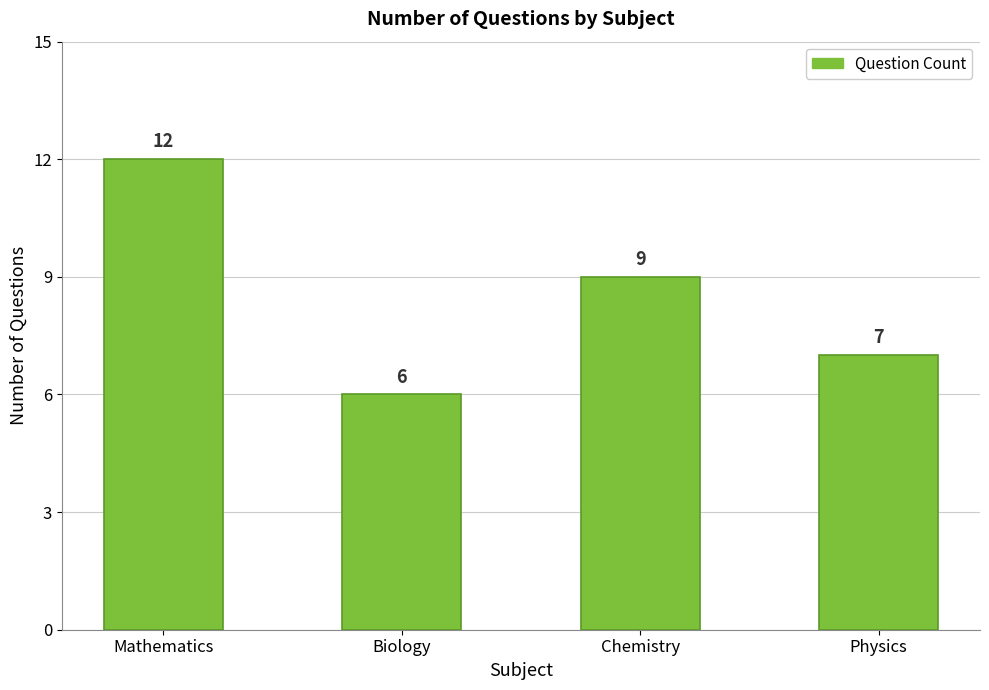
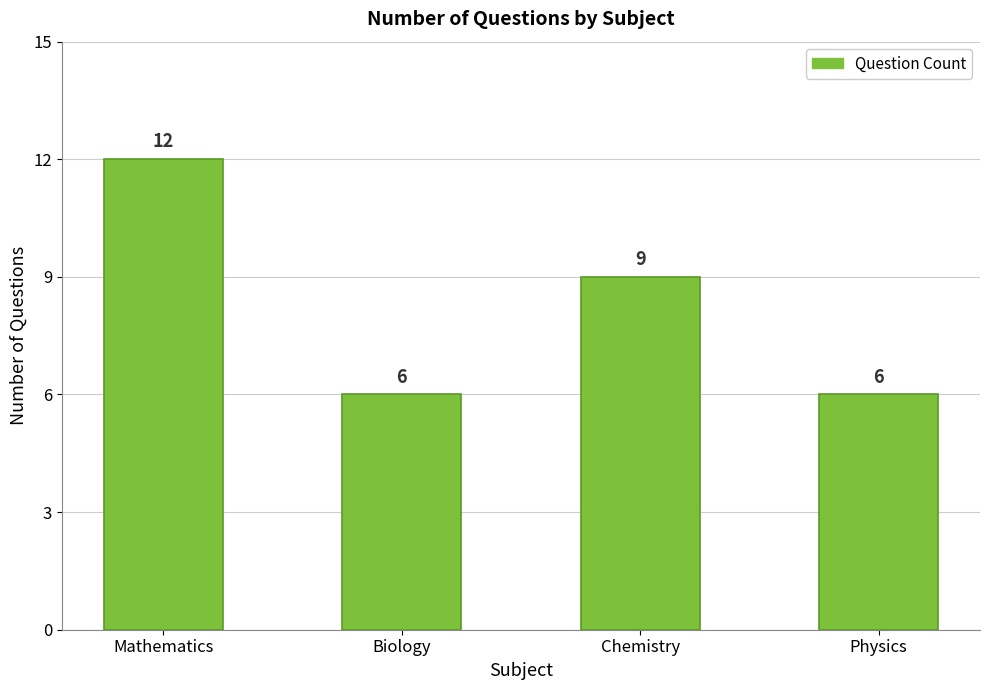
Physics: 7 -> 6
